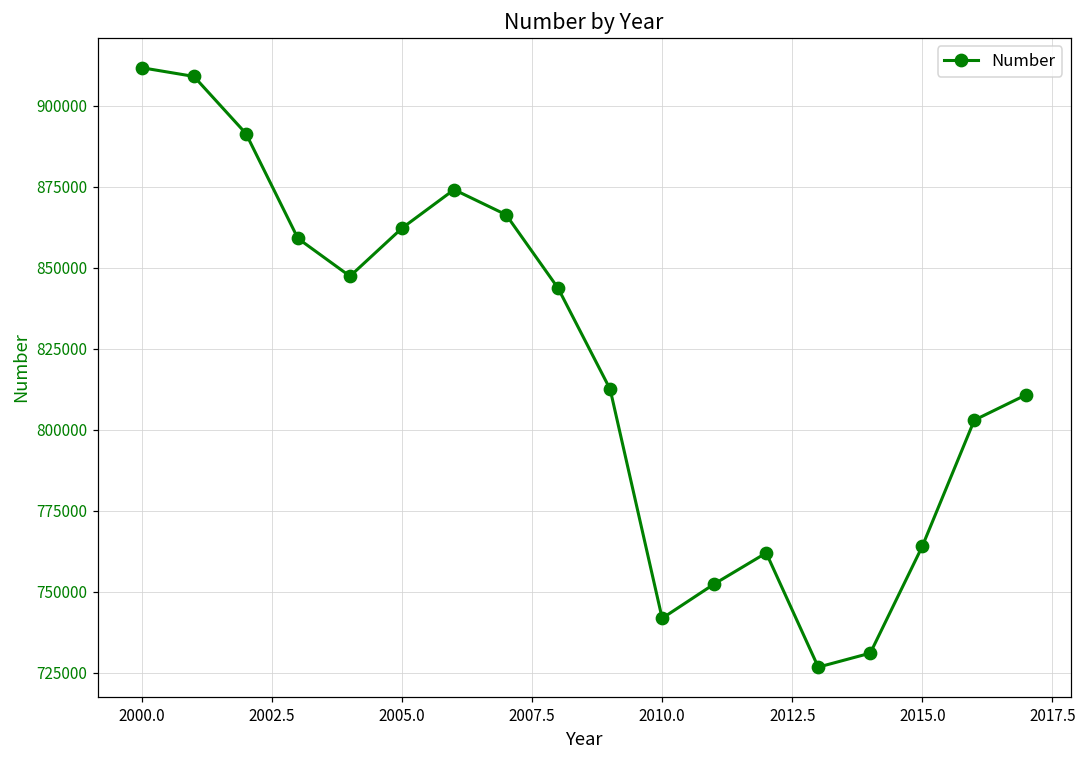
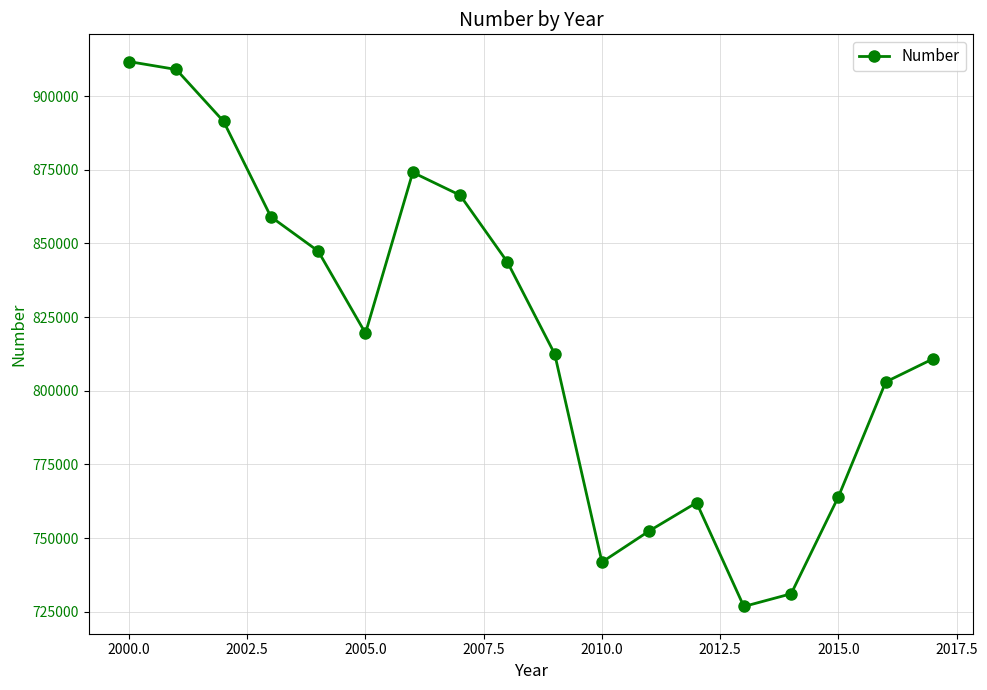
2005.0: 862000 -> 820000
